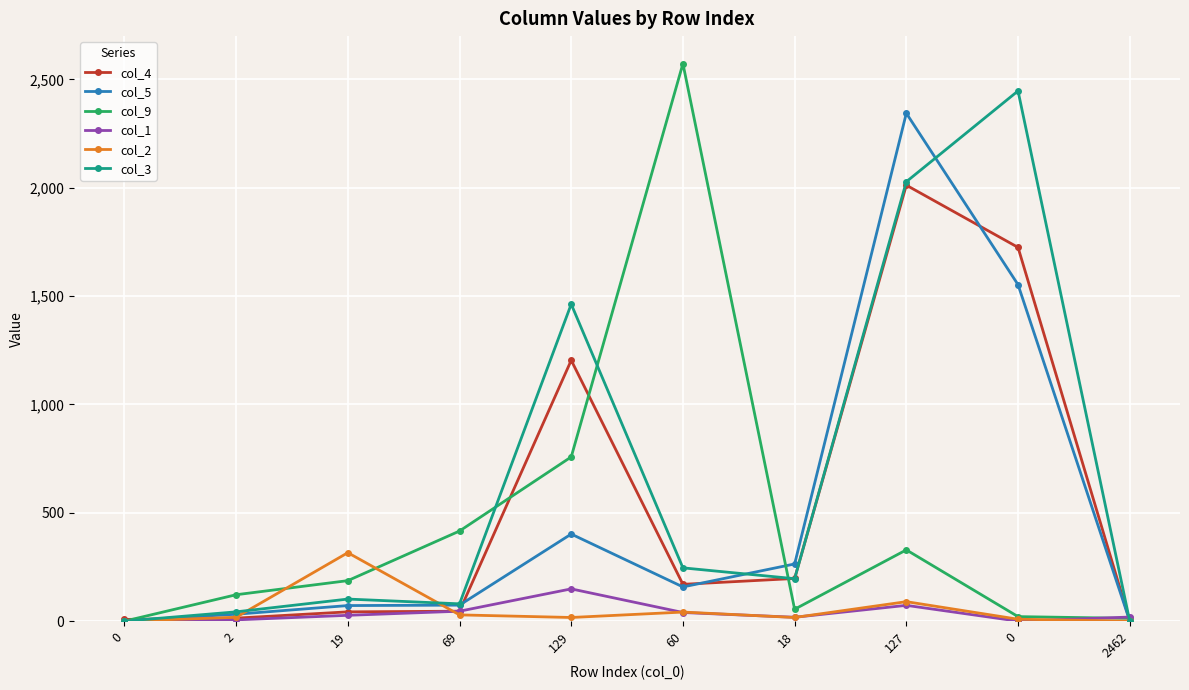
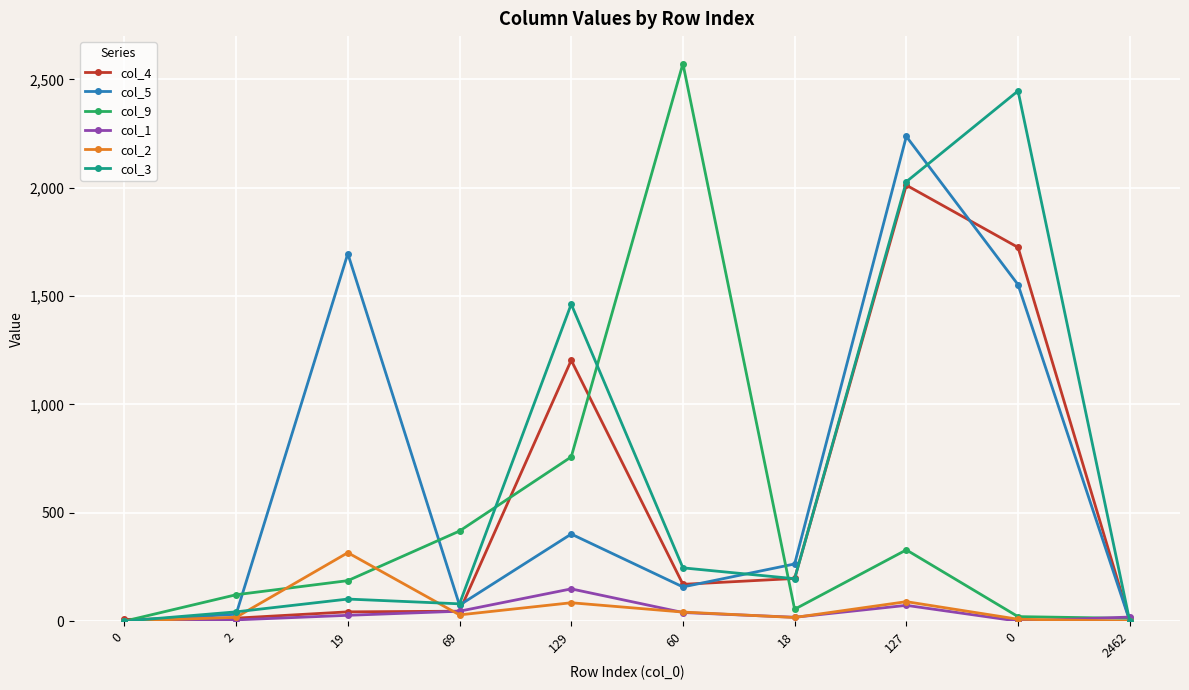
col_5, 19: 70 -> 1,700
col_2, 129: 20 -> 90
col_5, 127: 2,340 -> 2,240
